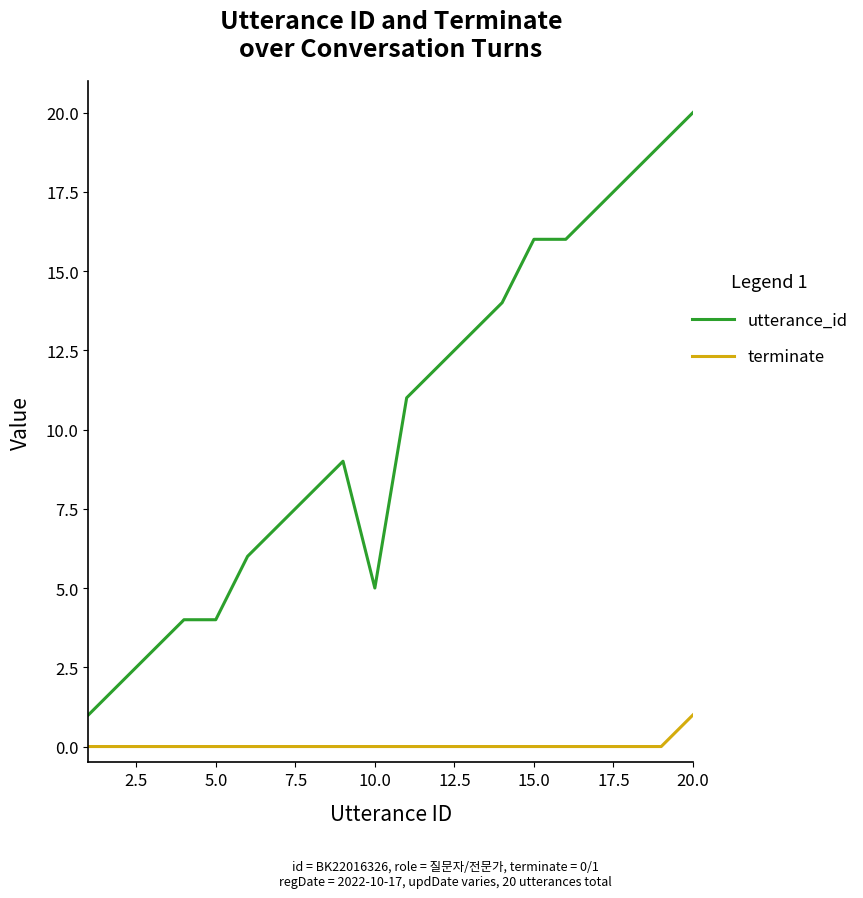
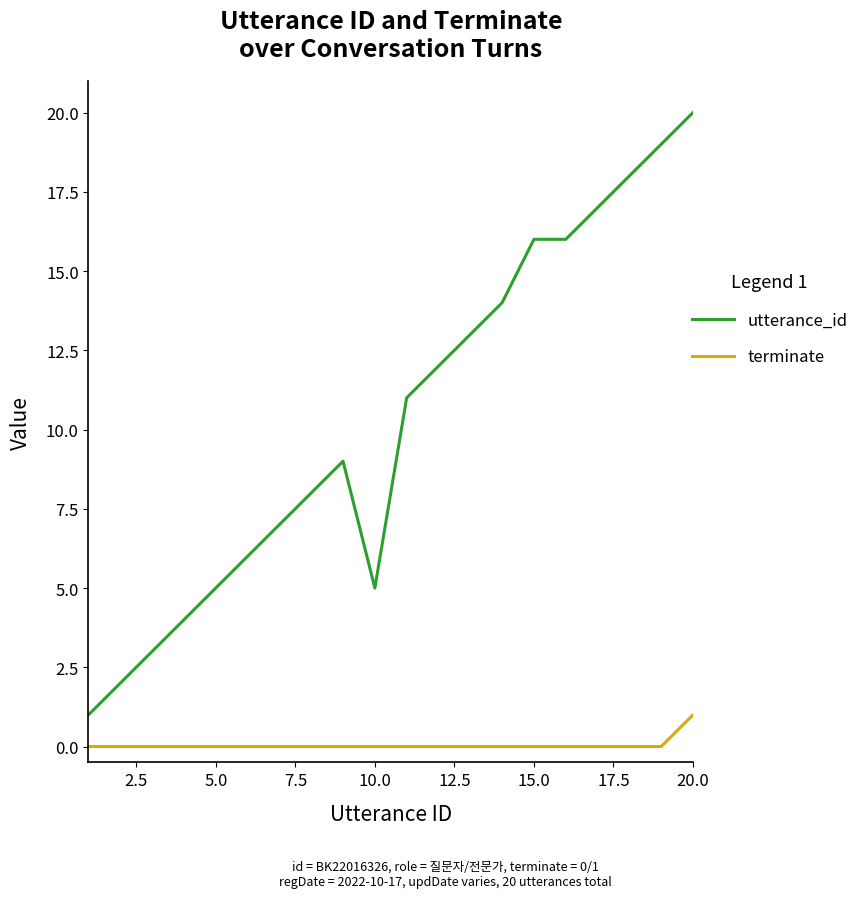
utterance_id, 5.0: 4 -> 5
